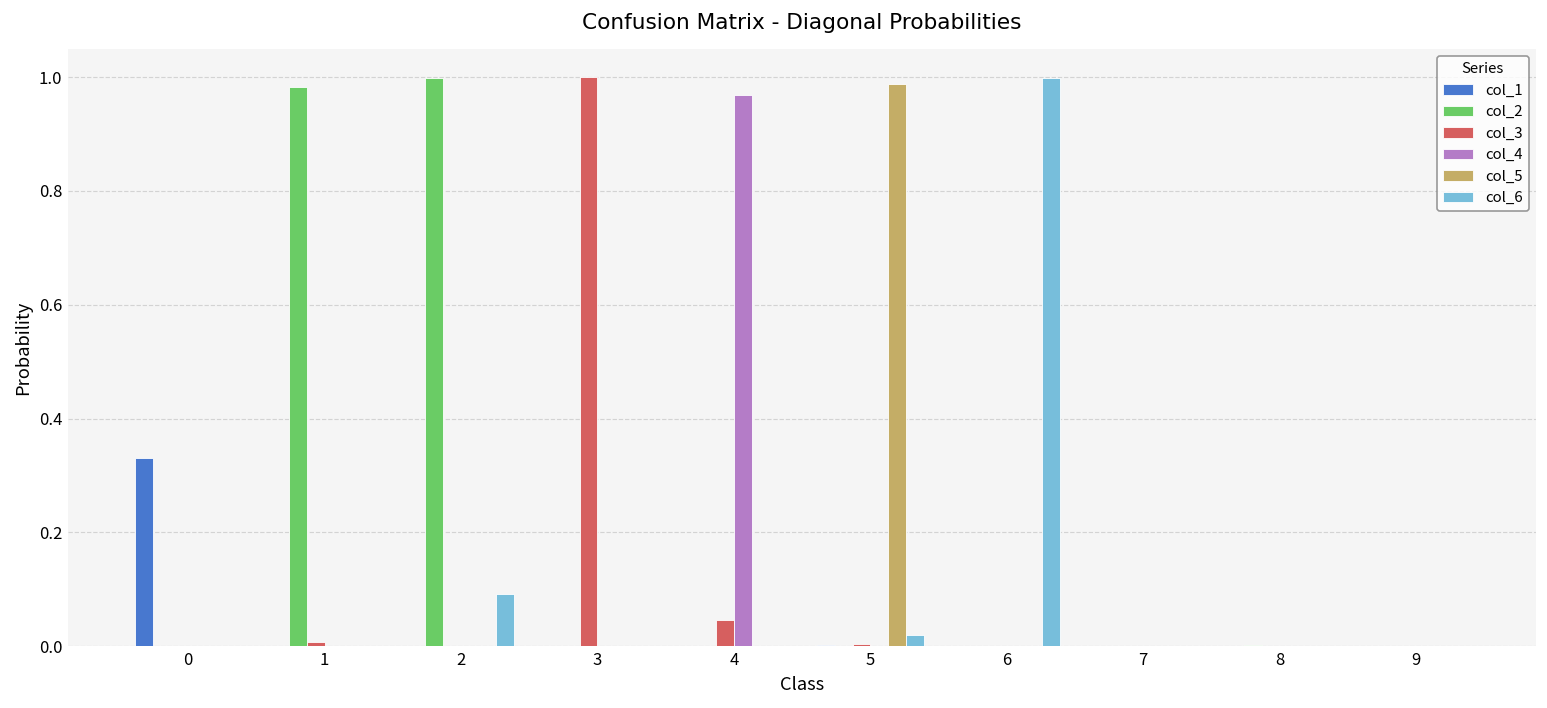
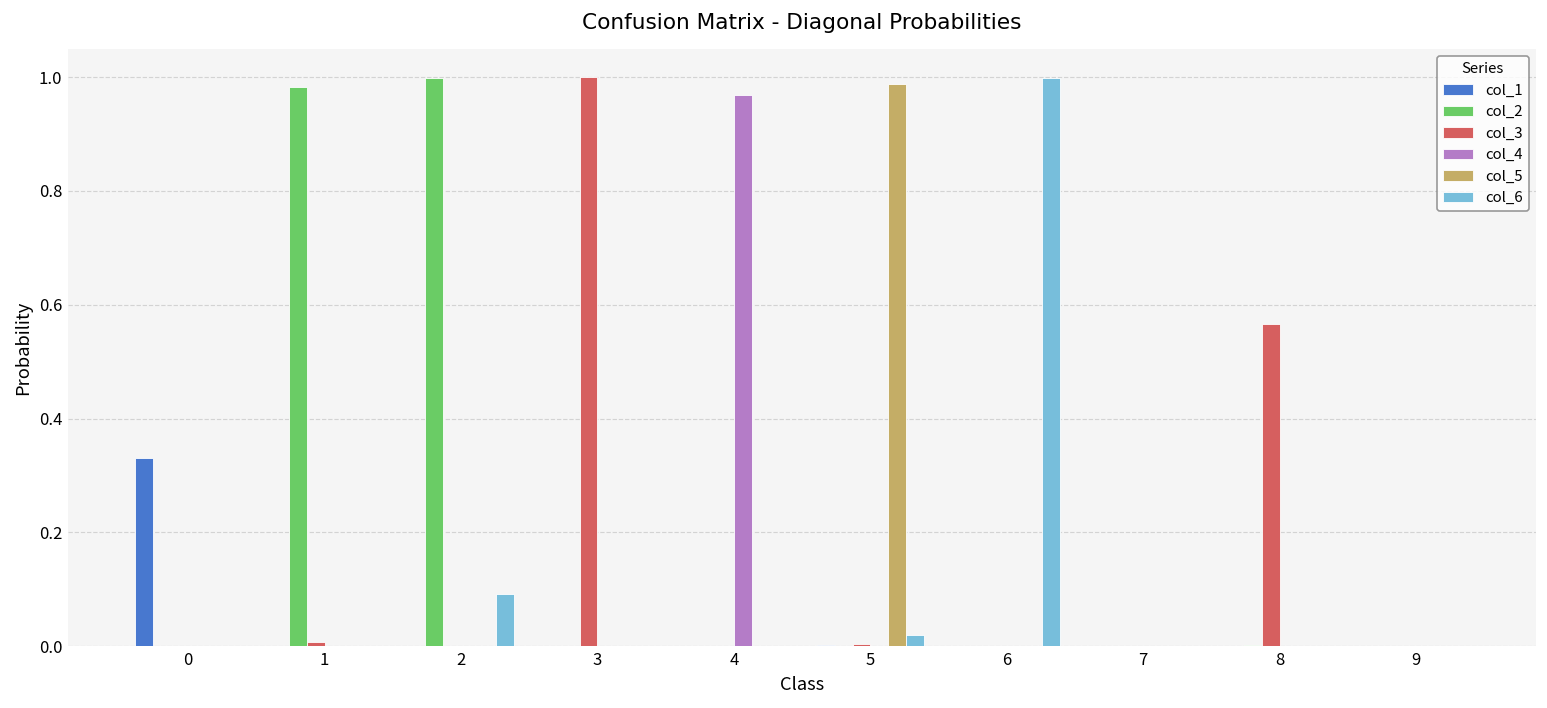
col_3, 4: 0.05 -> 0.00
col_3, 8: 0.00 -> 0.57
